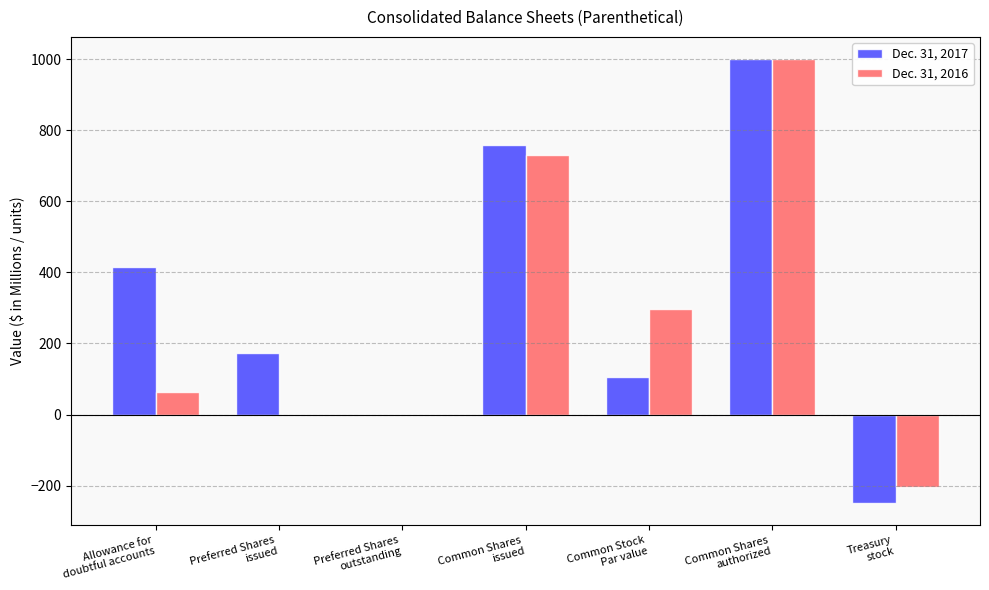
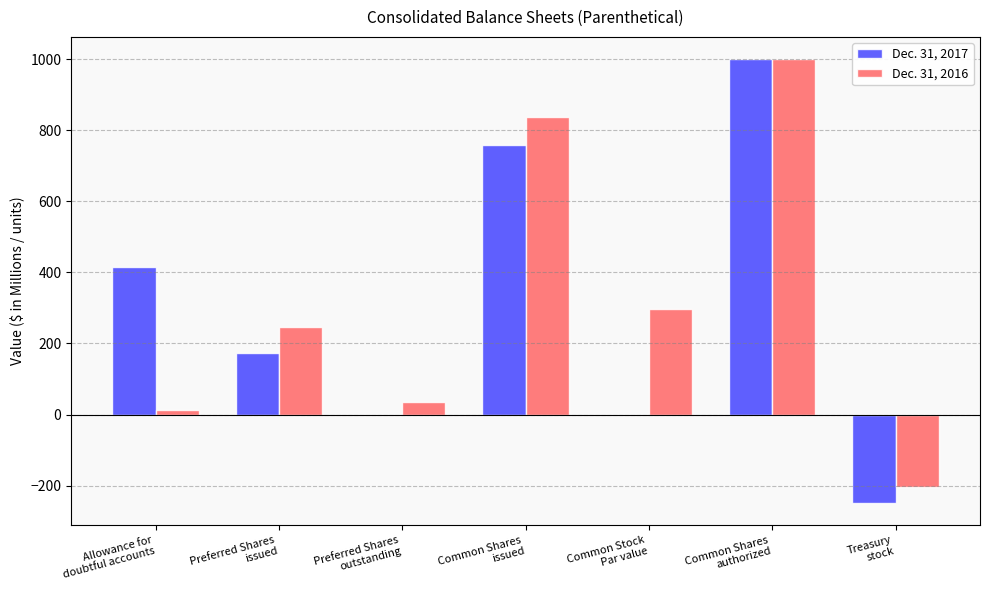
Dec. 31, 2016, Allowance for doubtful accounts: 60 -> 10
Dec. 31, 2016, Preferred Shares issued: 0 -> 250
Dec. 31, 2016, Preferred Shares outstanding: 0 -> 40
Dec. 31, 2016, Common Shares issued: 730 -> 840
Dec. 31, 2017, Common Stock Par value: 110 -> 0
